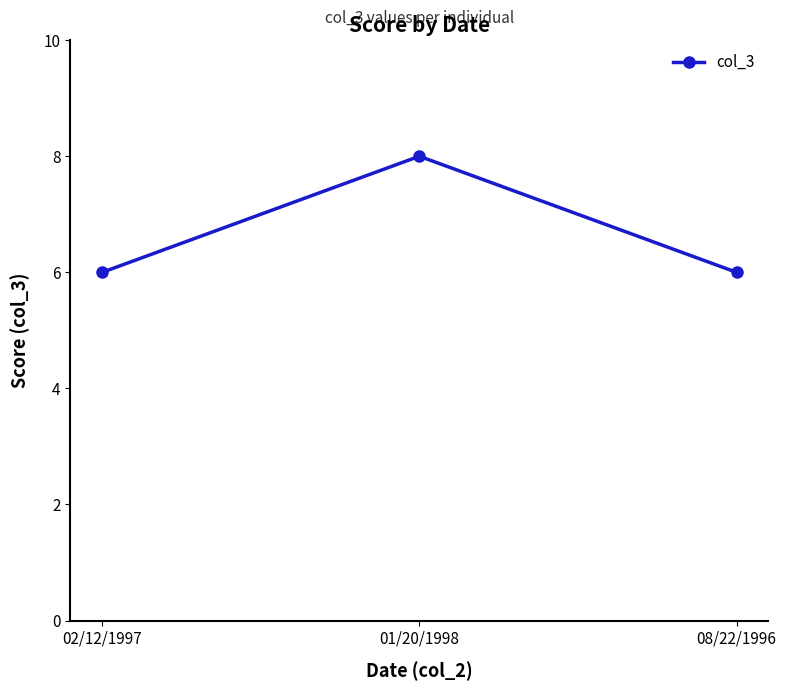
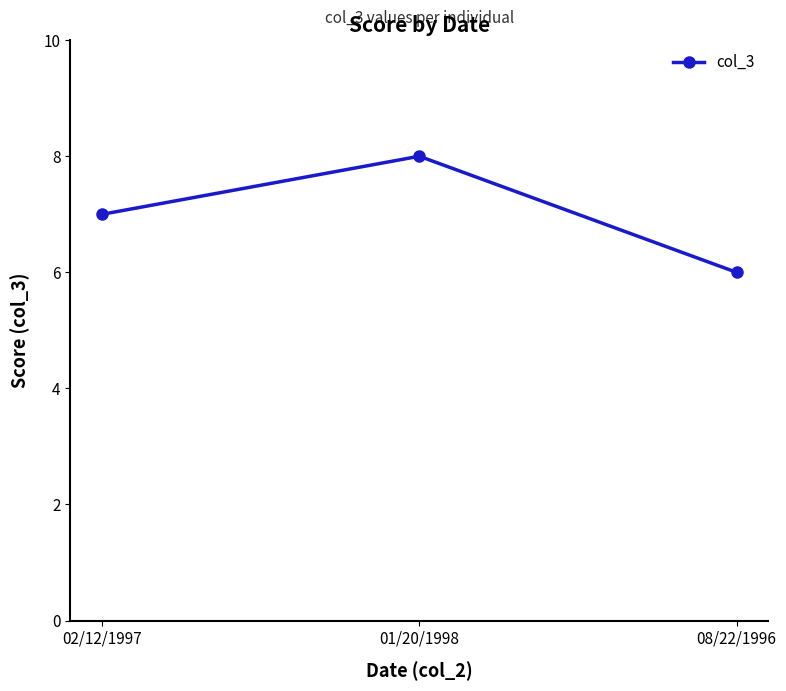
02/12/1997: 6 -> 7
